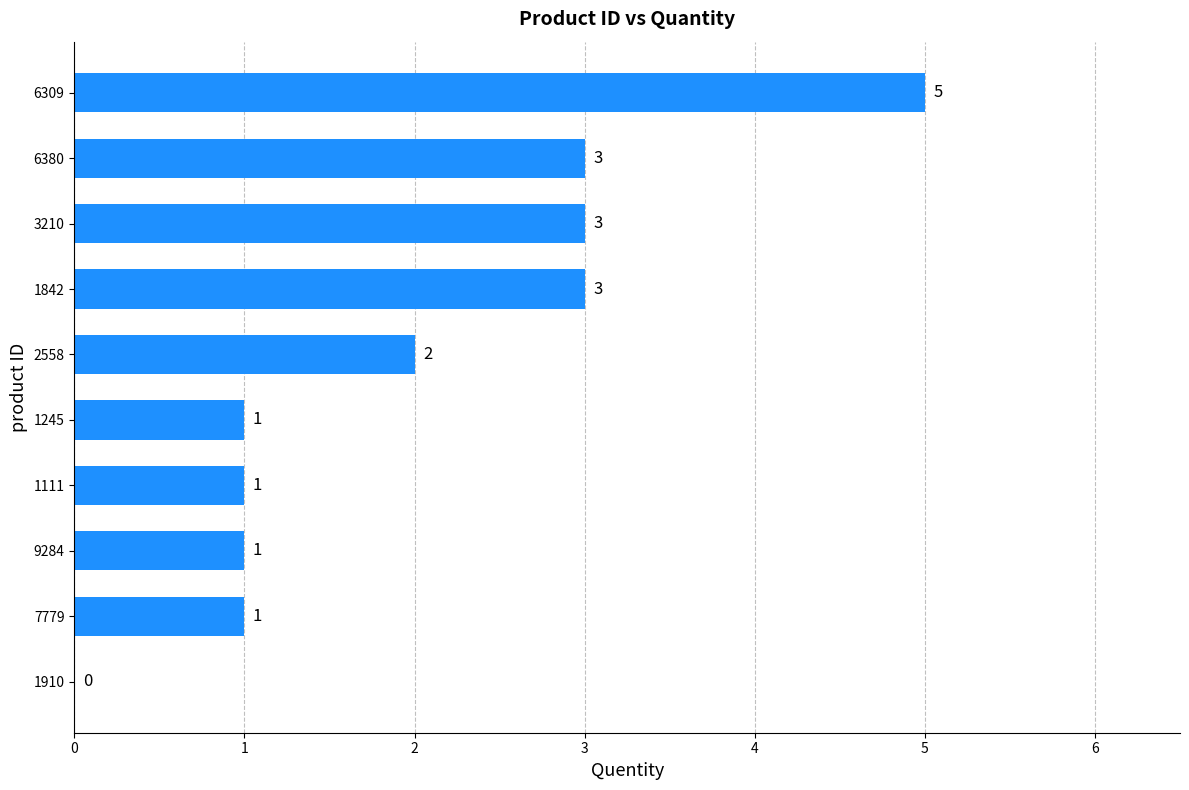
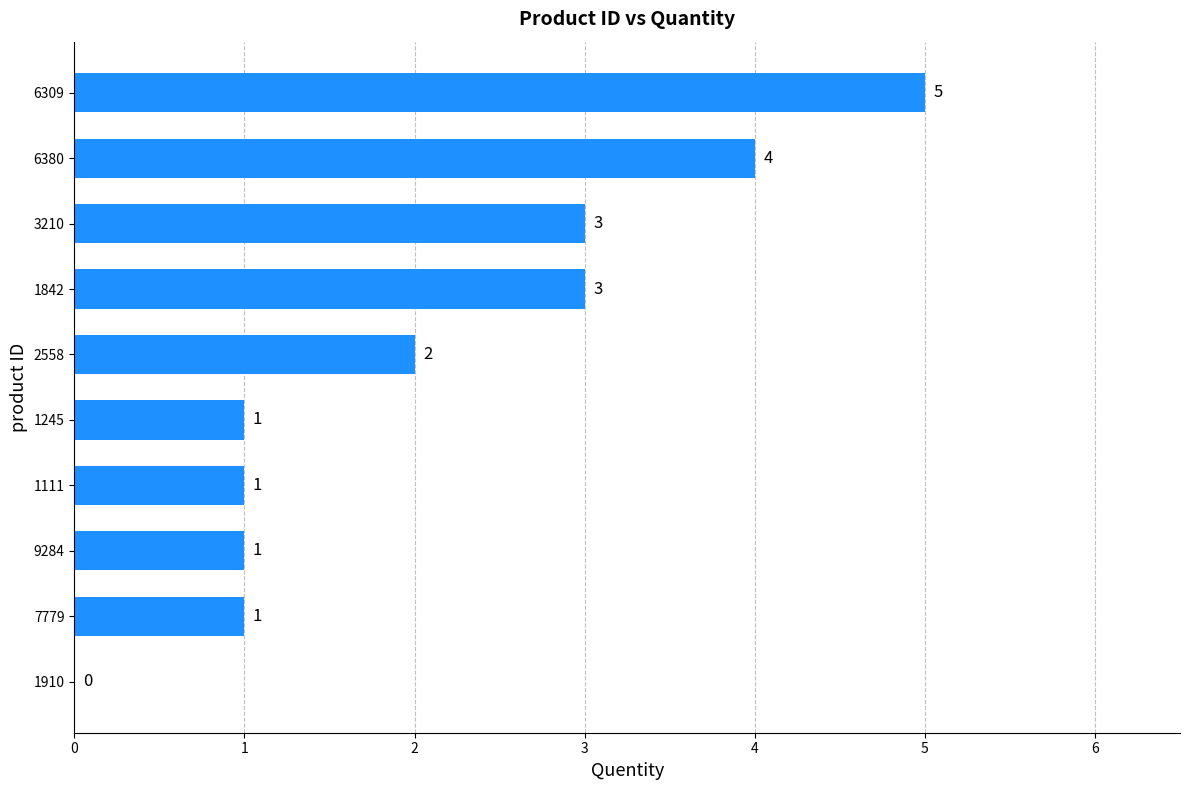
6380: 3 -> 4
